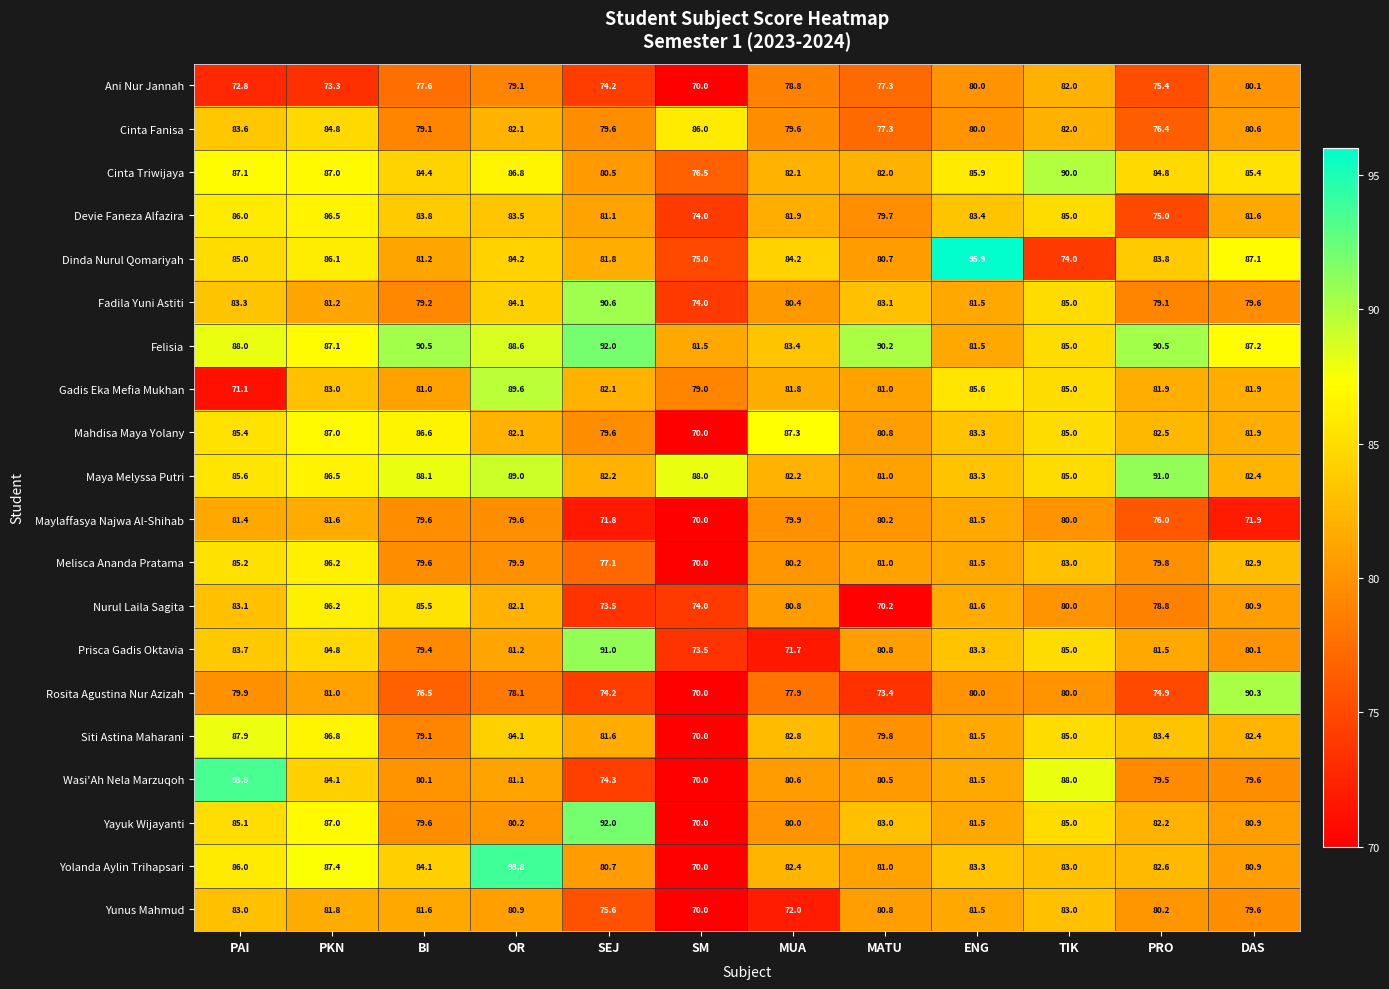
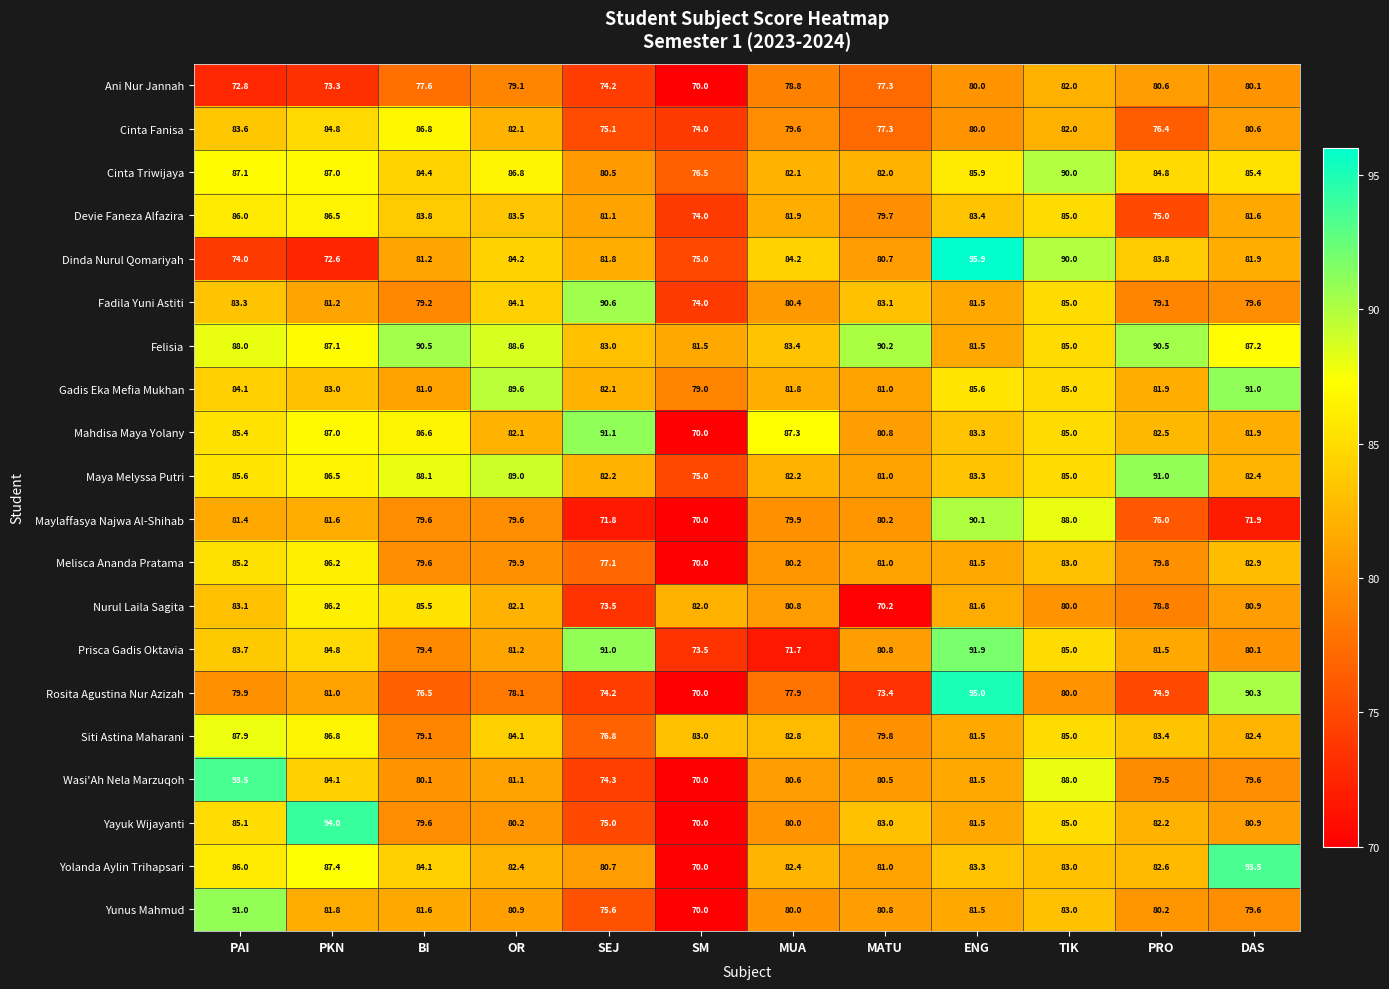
Ani Nur Jannah, PRO: 75.4 -> 80.6
Cinta Fanisa, BI: 79.1 -> 86.8
Cinta Fanisa, SEJ: 79.6 -> 75.1
Cinta Fanisa, SM: 86.0 -> 74.0
Dinda Nurul Qomariyah, PAI: 85.0 -> 74.0
Dinda Nurul Qomariyah, PKN: 86.1 -> 72.6
Dinda Nurul Qomariyah, TIK: 74.0 -> 90.0
Dinda Nurul Qomariyah, DAS: 87.1 -> 81.9
Felisia, SEJ: 92.0 -> 83.0
Gadis Eka Mefia Mukhan, PAI: 71.1 -> 84.1
Gadis Eka Mefia Mukhan, DAS: 81.9 -> 91.0
Mahdisa Maya Yolany, SEJ: 79.6 -> 91.1
Maya Melyssa Putri, SM: 88.0 -> 75.0
Maylaffasya Najwa Al-Shihab, ENG: 81.5 -> 90.1
Maylaffasya Najwa Al-Shihab, TIK: 80.0 -> 88.0
Nurul Laila Sagita, SM: 74.0 -> 82.0
Prisca Gadis Oktavia, ENG: 83.3 -> 91.9
Rosita Agustina Nur Azizah, ENG: 80.0 -> 95.0
Siti Astina Maharani, SEJ: 81.6 -> 76.8
Siti Astina Maharani, SM: 70.0 -> 83.0
Yayuk Wijayanti, PKN: 87.0 -> 94.0
Yayuk Wijayanti, SEJ: 92.0 -> 75.0
Yolanda Aylin Trihapsari, OR: 93.8 -> 82.4
Yolanda Aylin Trihapsari, DAS: 80.9 -> 93.5
Yunus Mahmud, PAI: 83.0 -> 91.0
Yunus Mahmud, MUA: 72.0 -> 80.0
